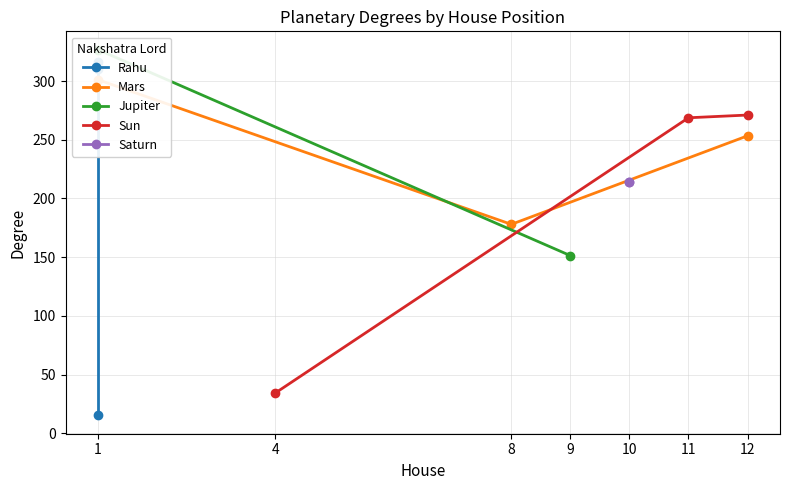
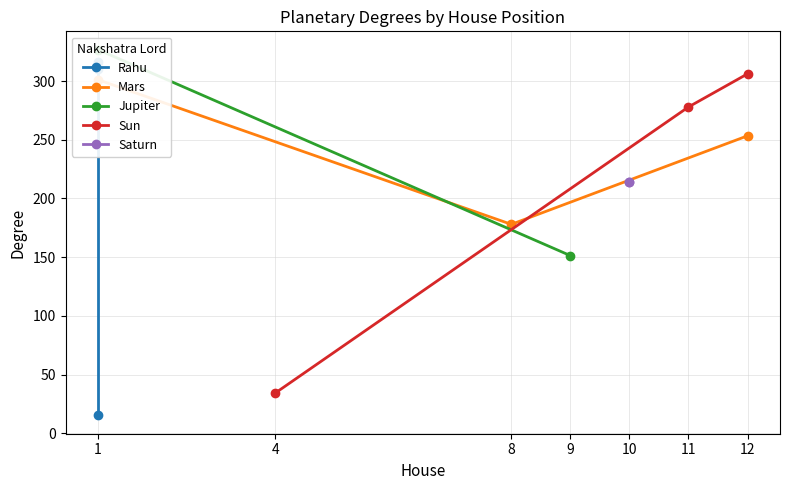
Sun, 11: 269 -> 278
Sun, 12: 271 -> 306
